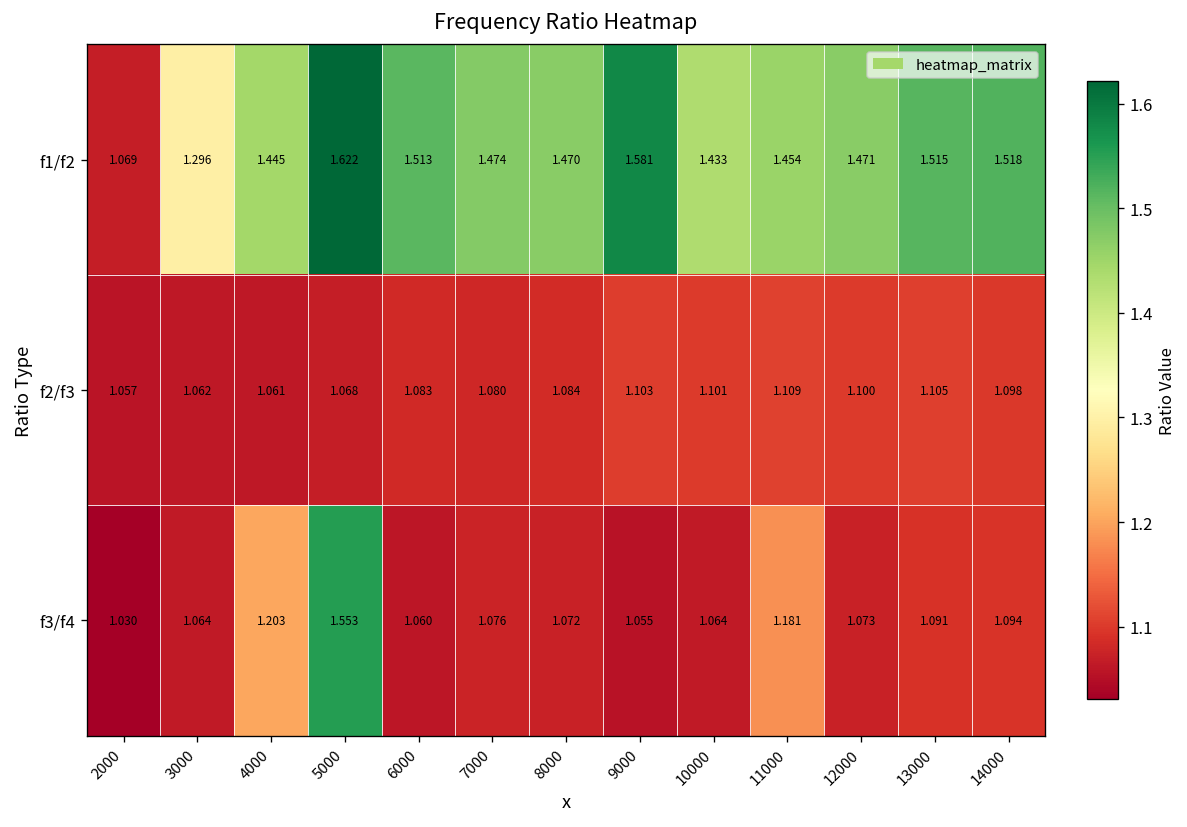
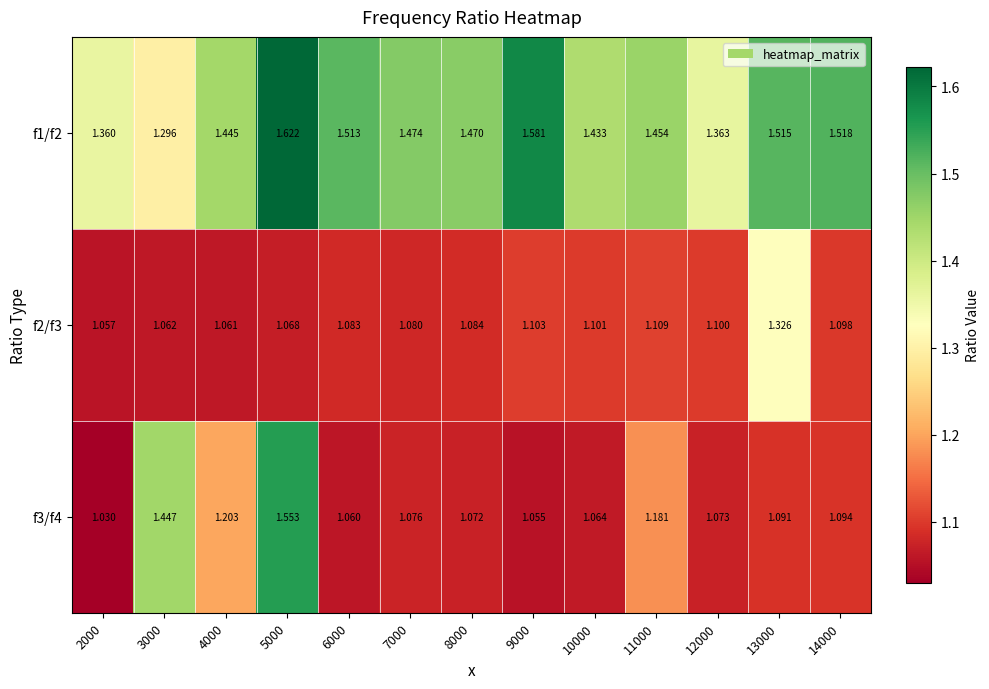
f1/f2, 2000: 1.069 -> 1.360
f1/f2, 12000: 1.471 -> 1.363
f2/f3, 13000: 1.105 -> 1.326
f3/f4, 3000: 1.064 -> 1.447
